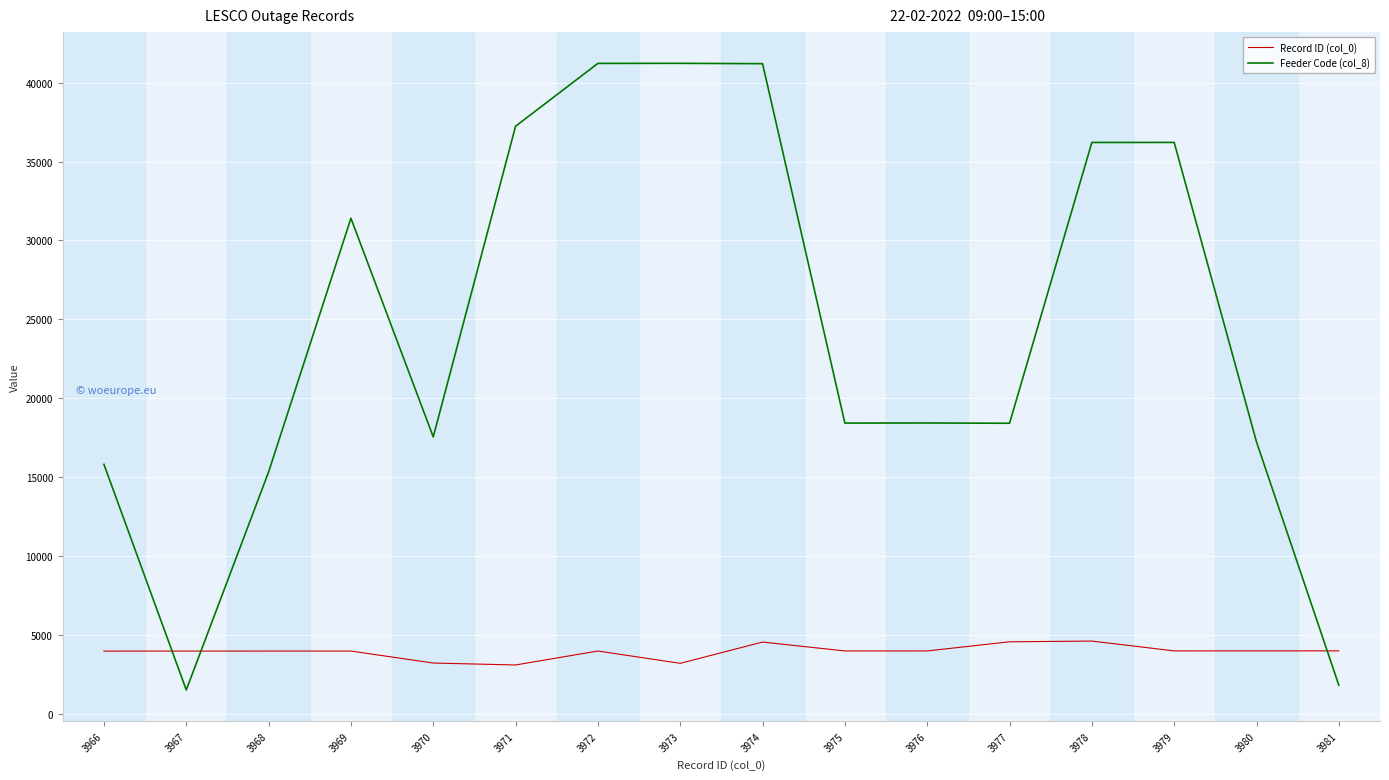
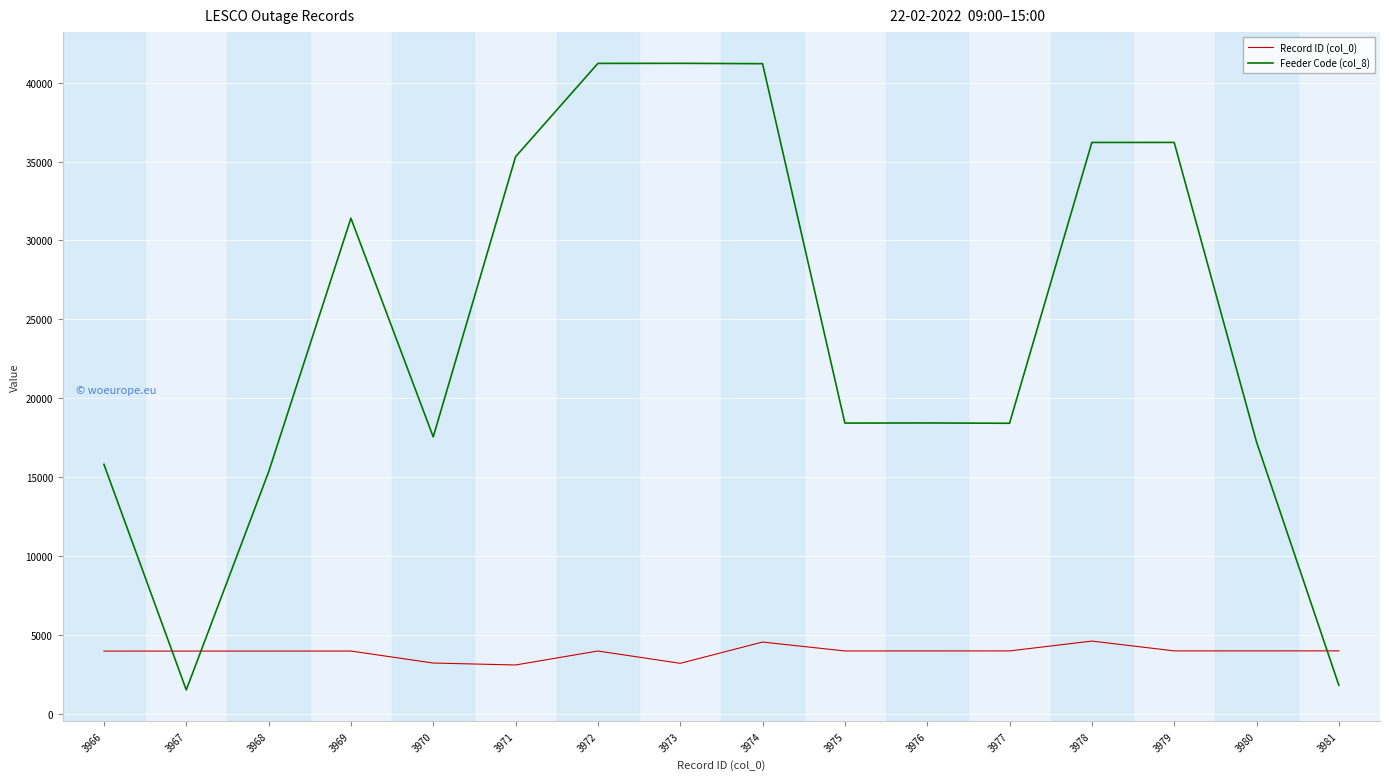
Feeder Code (col_8), 3971: 37200 -> 35300
Record ID (col_0), 3977: 4600 -> 4000
